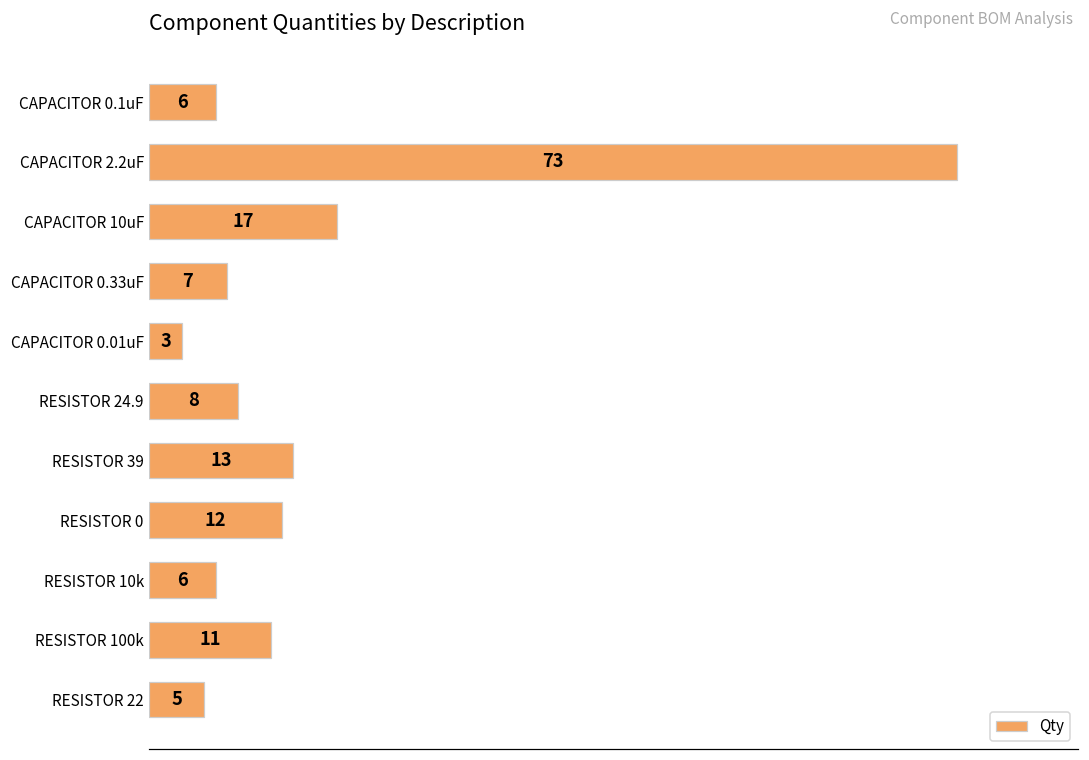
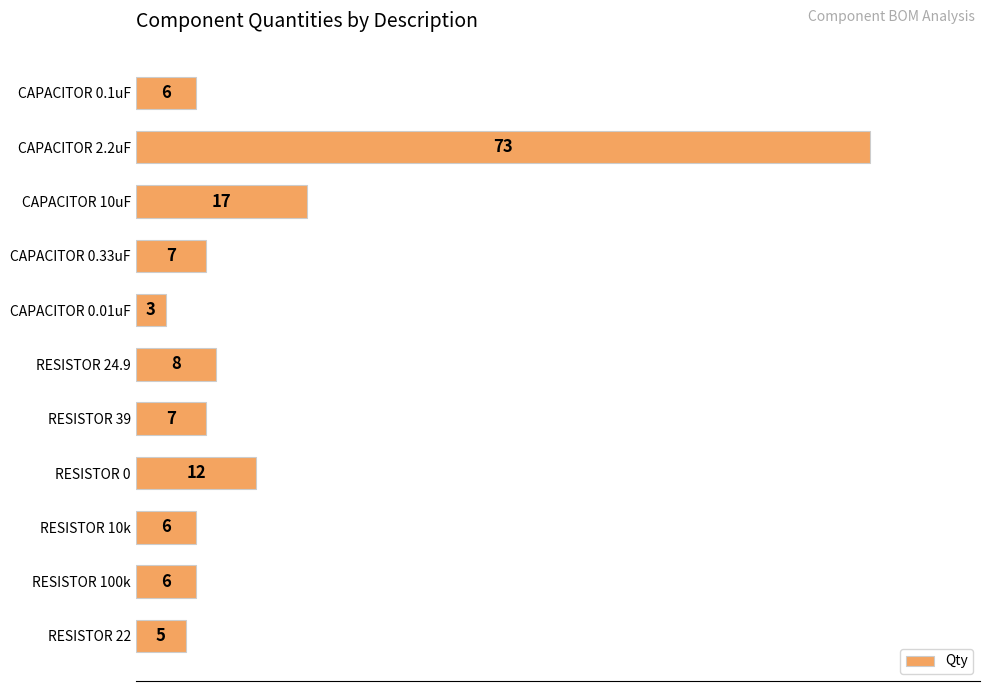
RESISTOR 39: 13 -> 7
RESISTOR 100k: 11 -> 6
